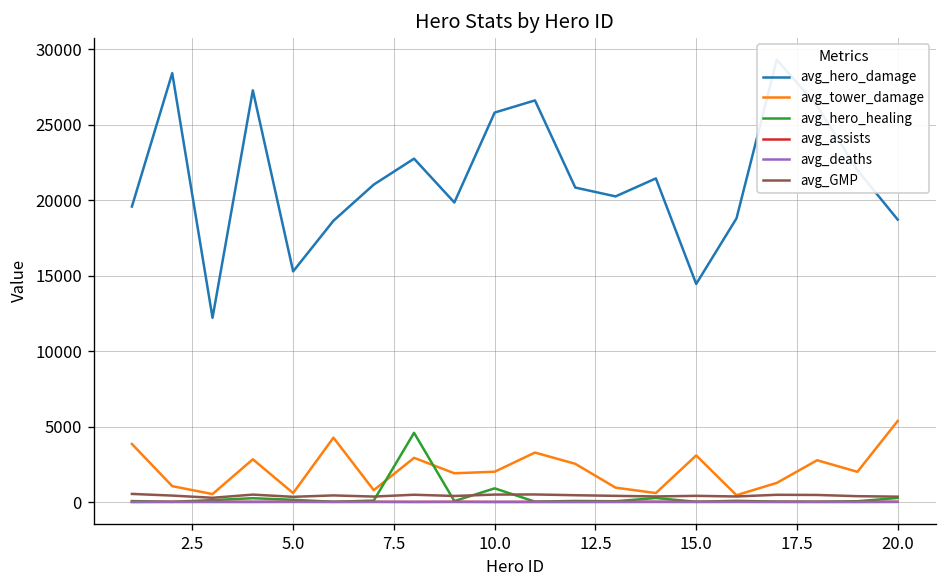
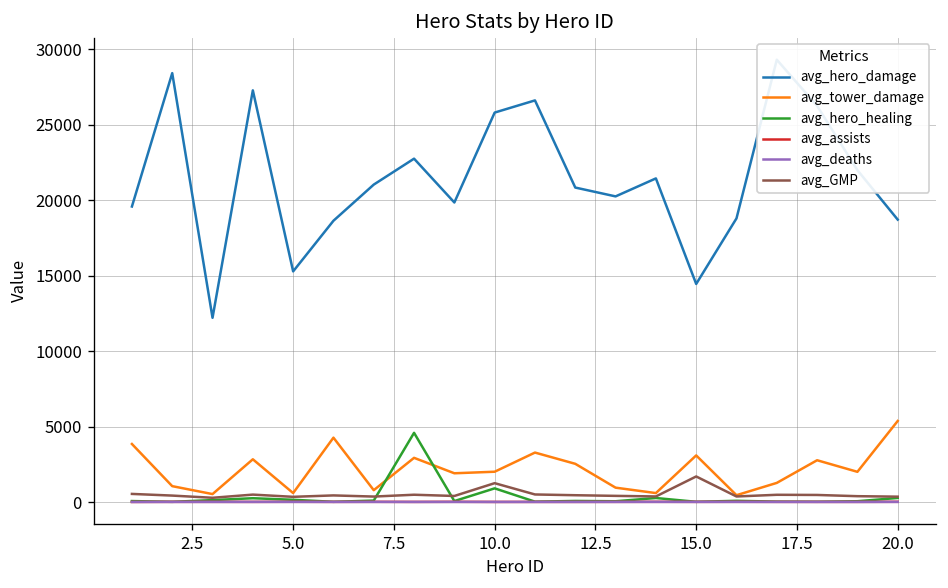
avg_GMP, 10.0: 500 -> 1300
avg_GMP, 15.0: 400 -> 1700
